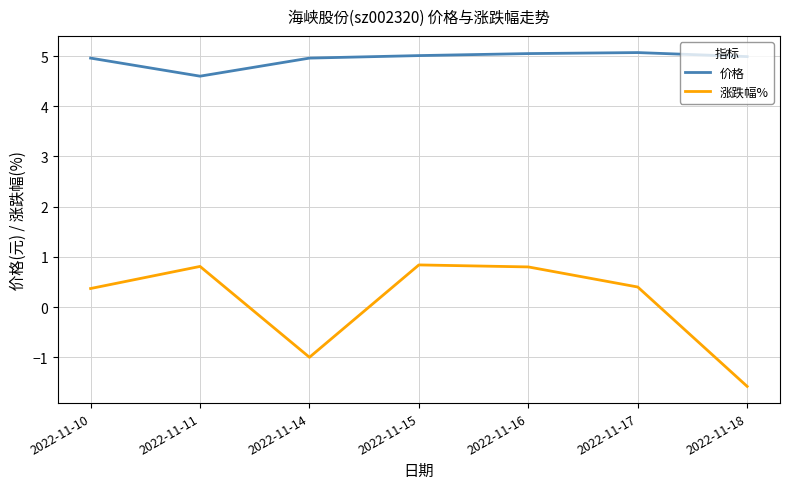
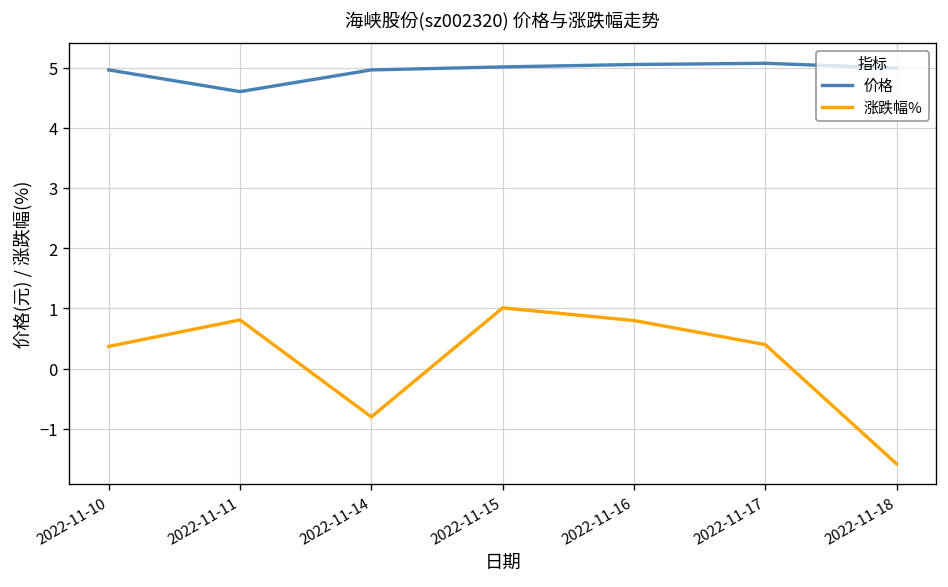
涨跌幅%, 2022-11-14: -1.0 -> -0.8
涨跌幅%, 2022-11-15: 0.8 -> 1.0
